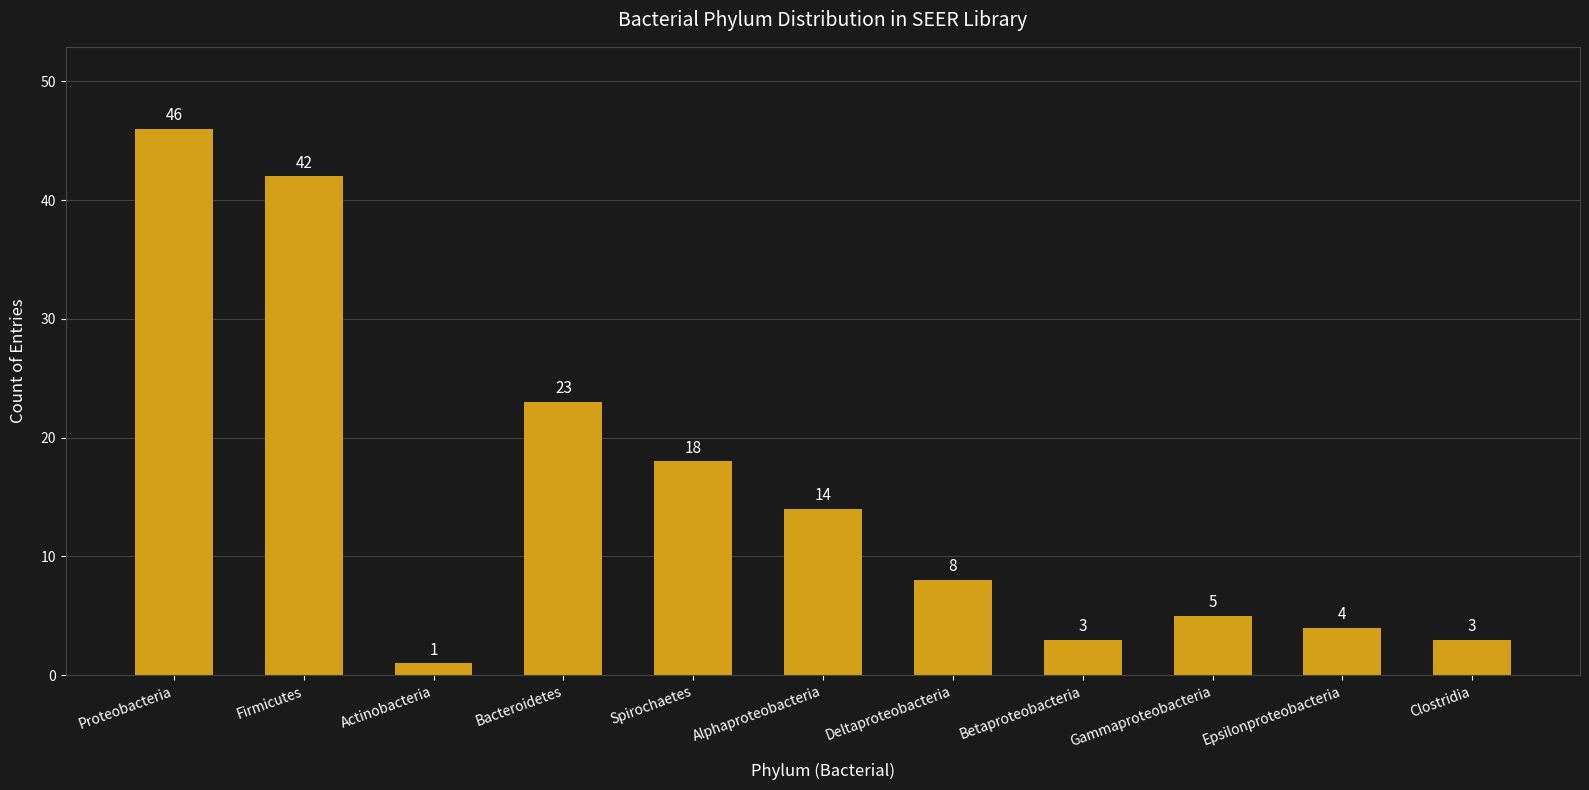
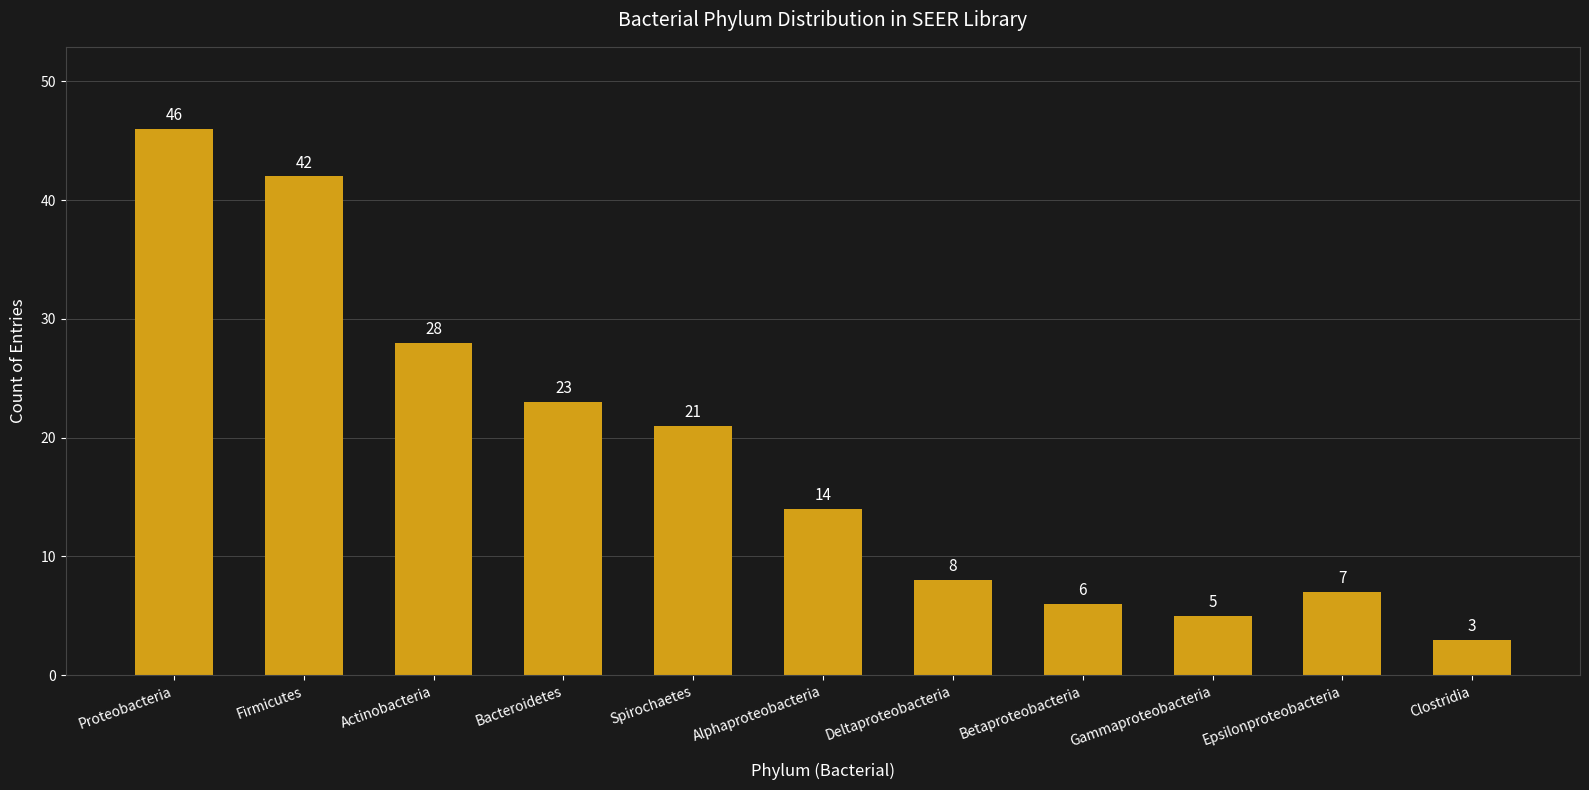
Actinobacteria: 1 -> 28
Spirochaetes: 18 -> 21
Betaproteobacteria: 3 -> 6
Epsilonproteobacteria: 4 -> 7
